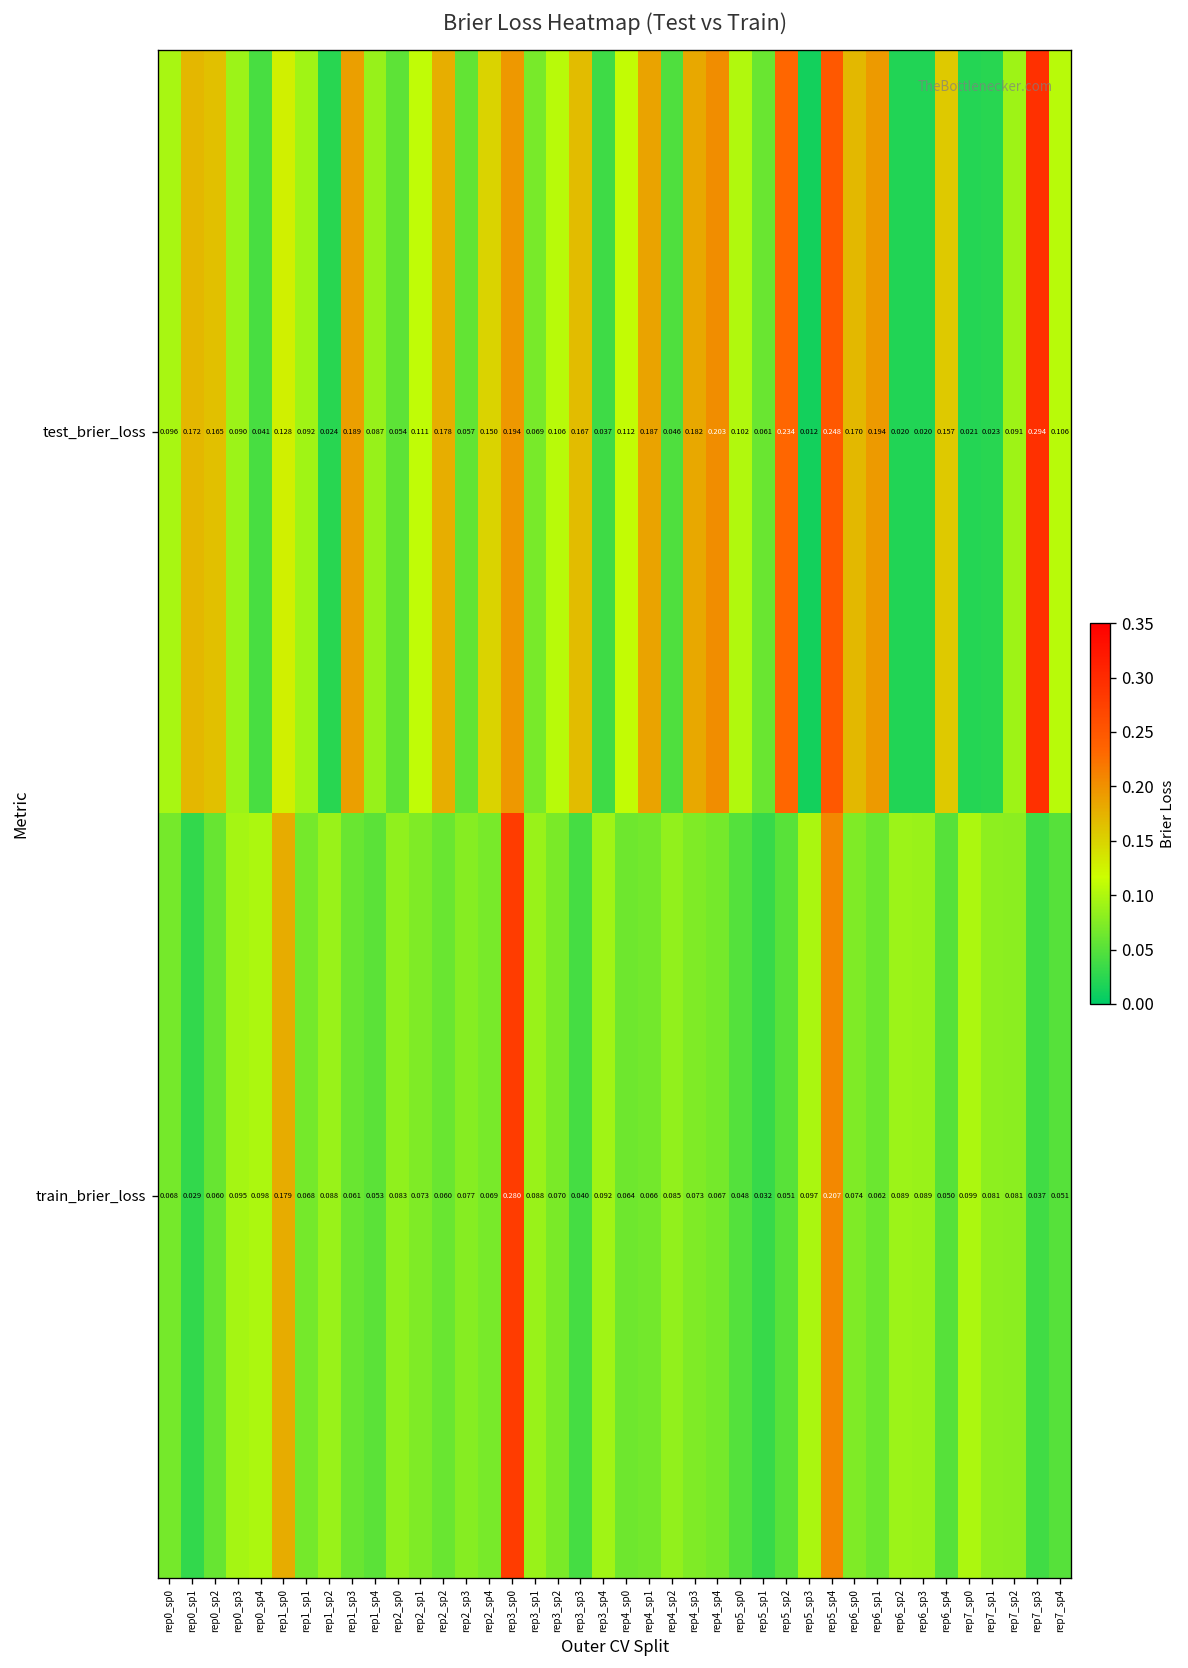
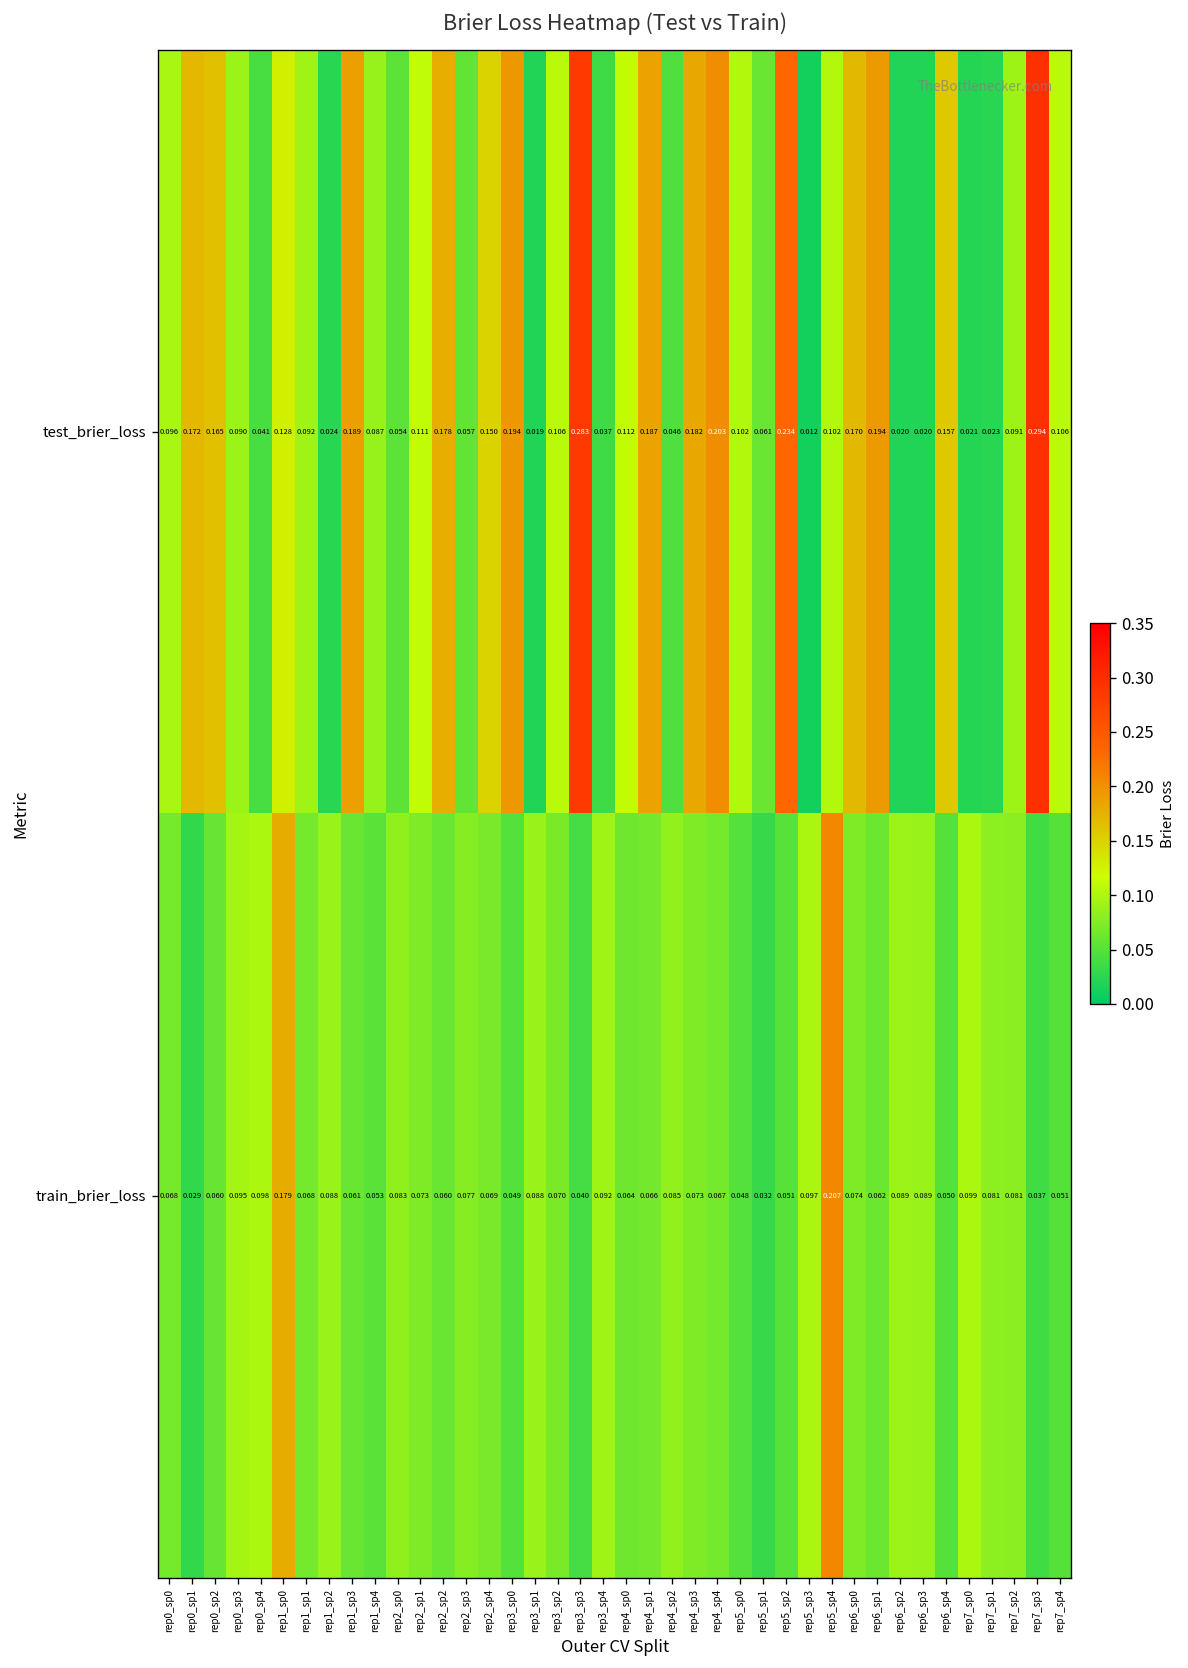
test_brier_loss, rep3_sp1: 0.069 -> 0.019
test_brier_loss, rep3_sp3: 0.167 -> 0.283
test_brier_loss, rep5_sp4: 0.248 -> 0.102
train_brier_loss, rep3_sp0: 0.280 -> 0.049
